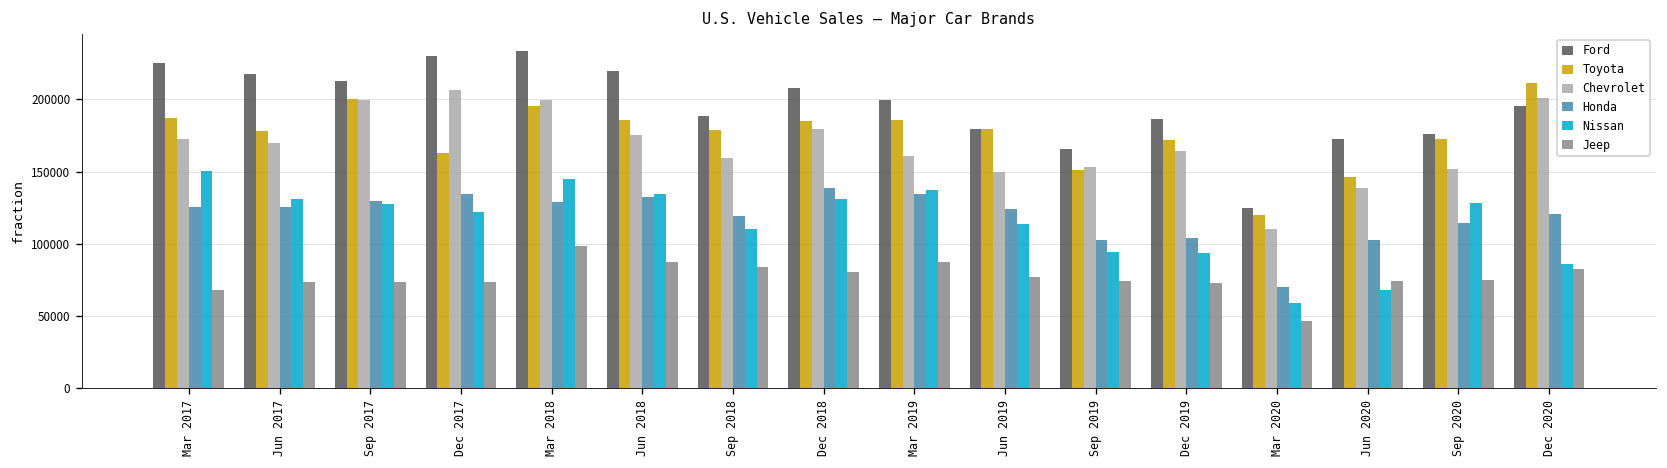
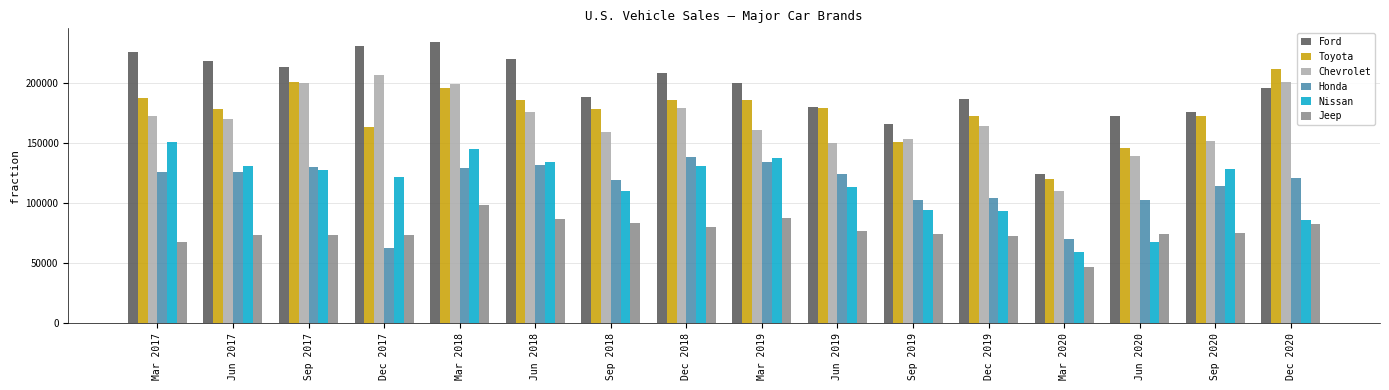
Honda, Dec 2017: 134000 -> 63000
